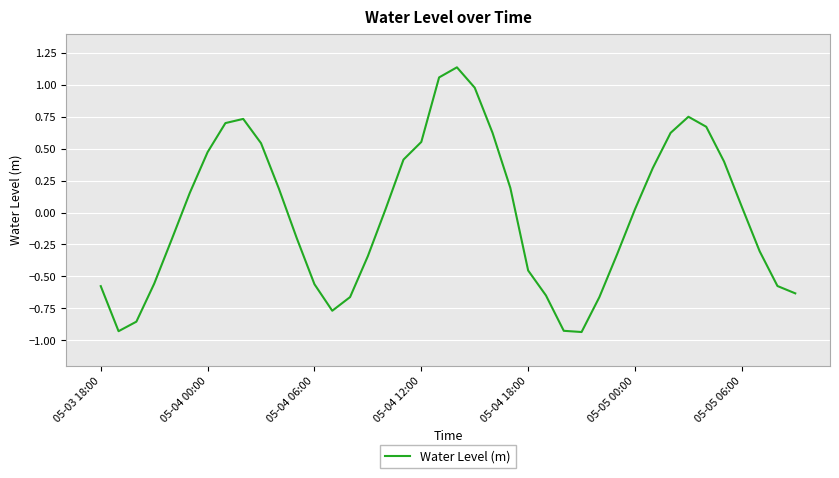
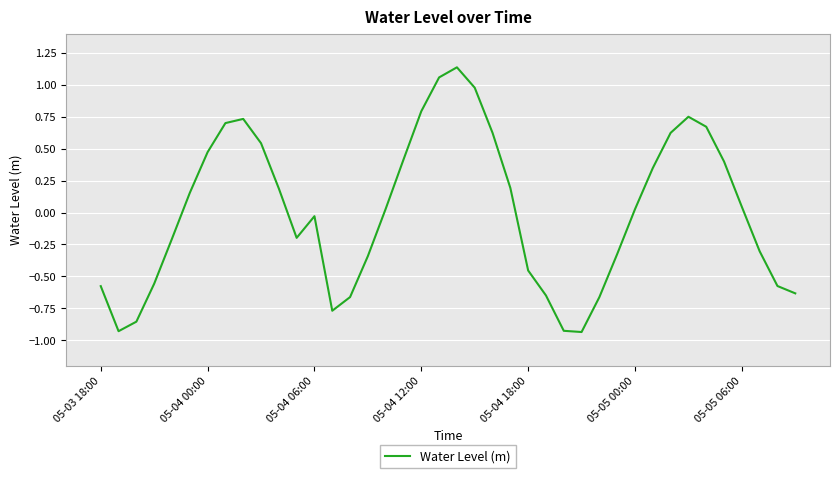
05-04 06:00: -0.56 -> -0.03
05-04 12:00: 0.55 -> 0.79
